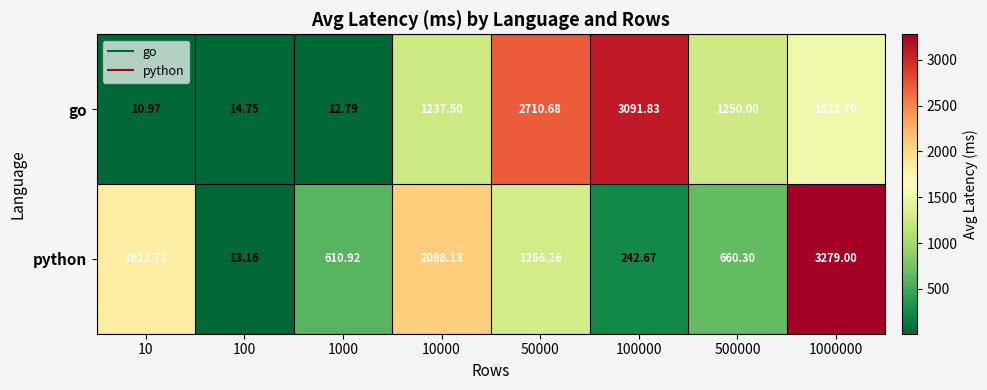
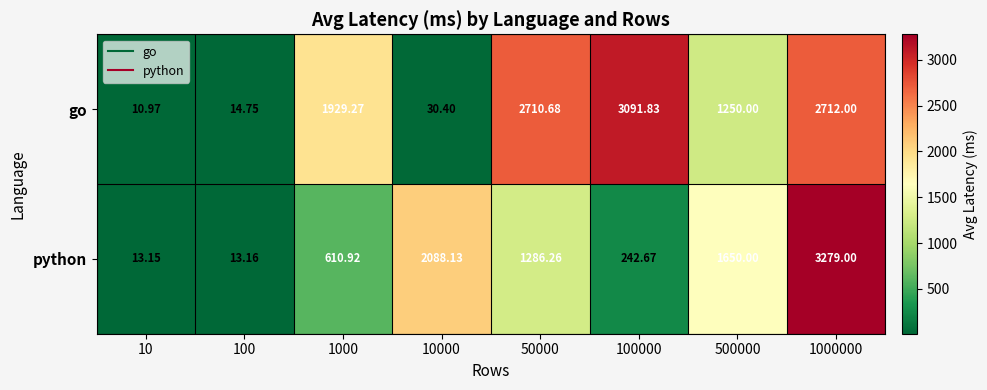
go, 1000: 12.79 -> 1929.27
go, 10000: 1237.50 -> 30.40
go, 1000000: 1521.70 -> 2712.00
python, 10: 1822.72 -> 13.15
python, 500000: 660.30 -> 1650.00
